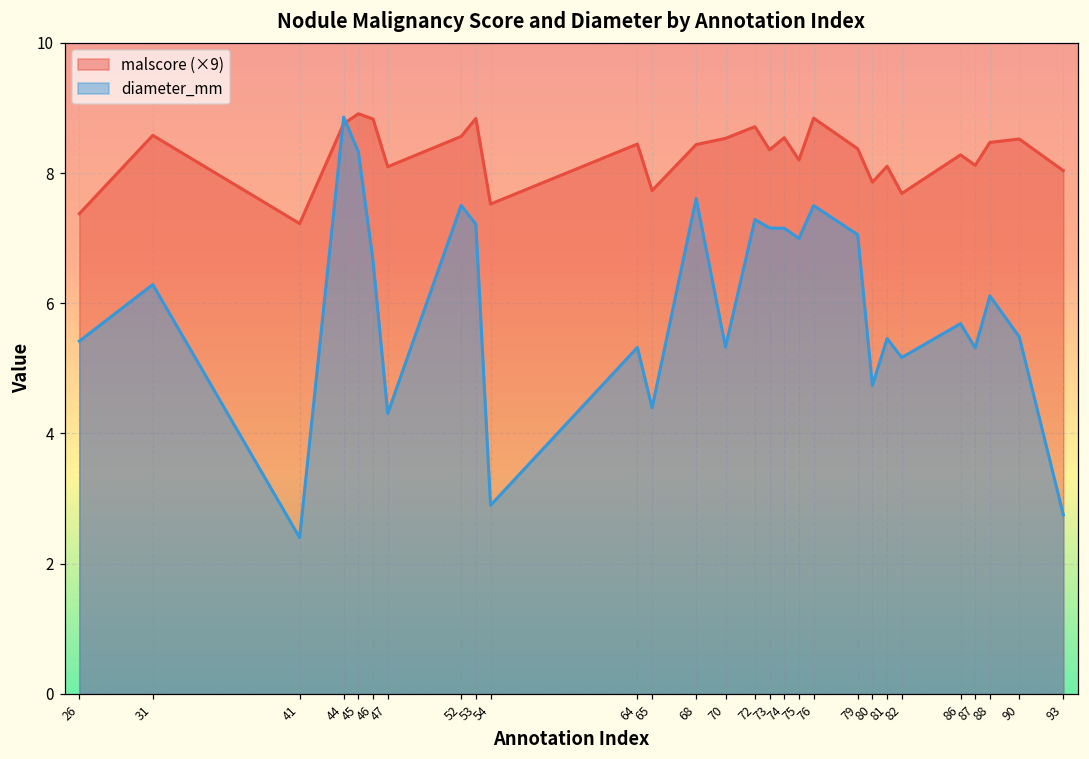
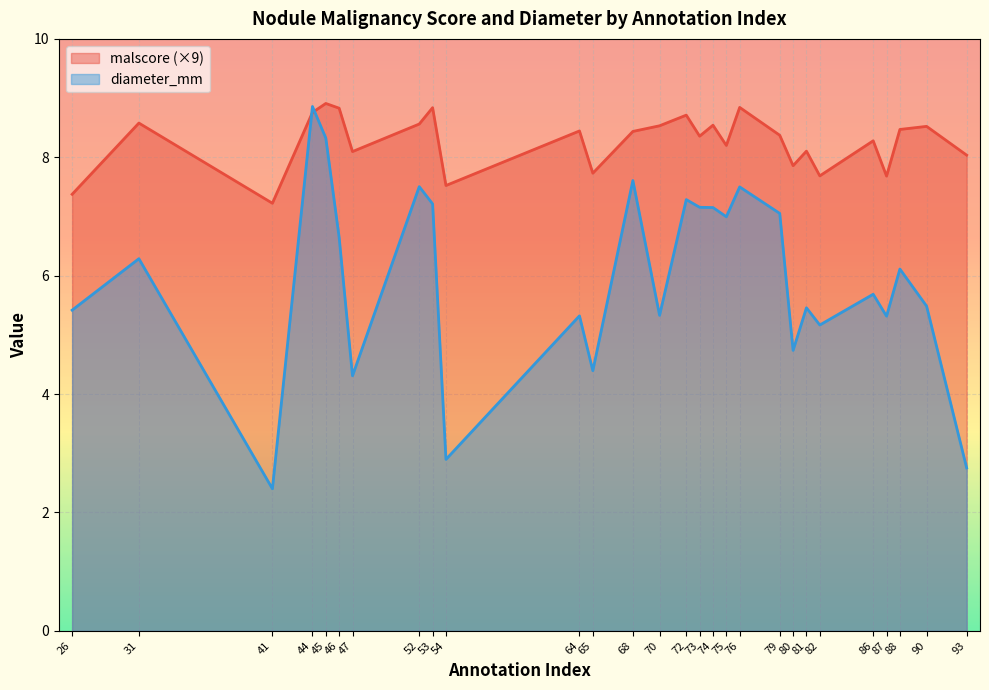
malscore (×9), 87: 8.1 -> 7.7
